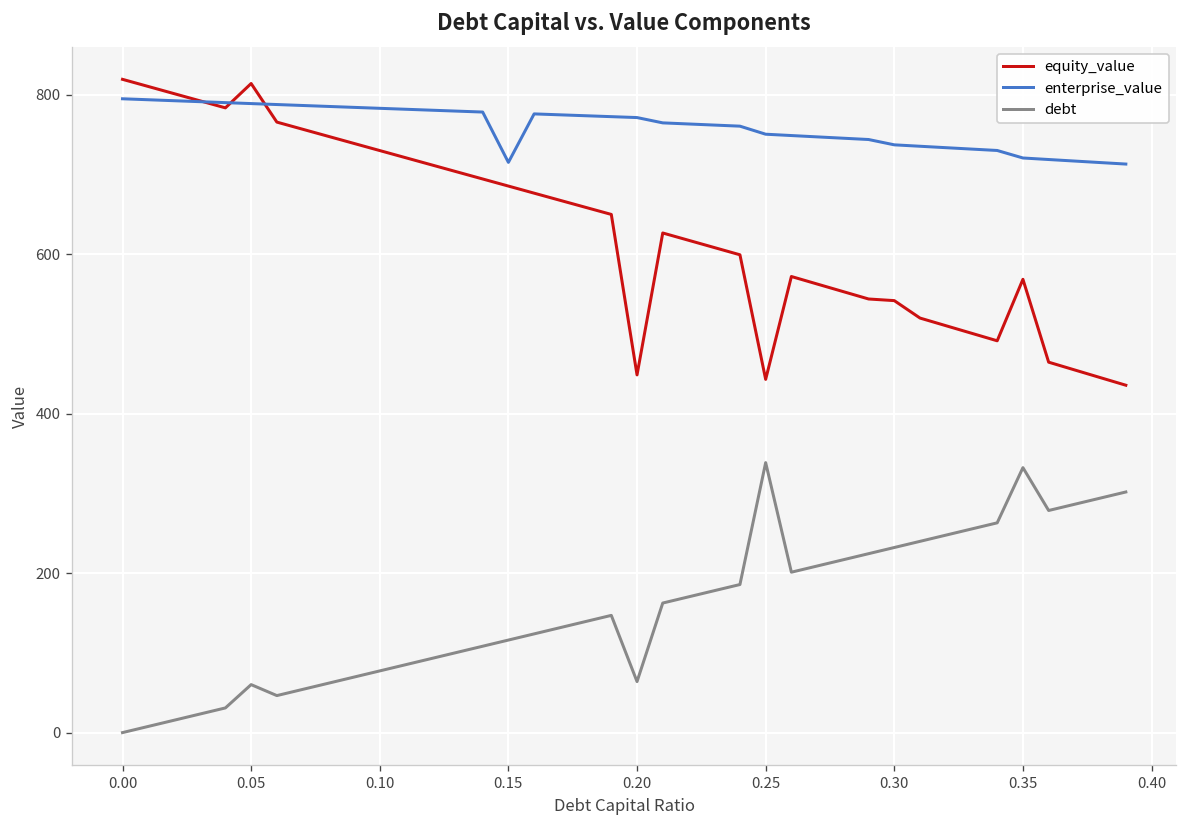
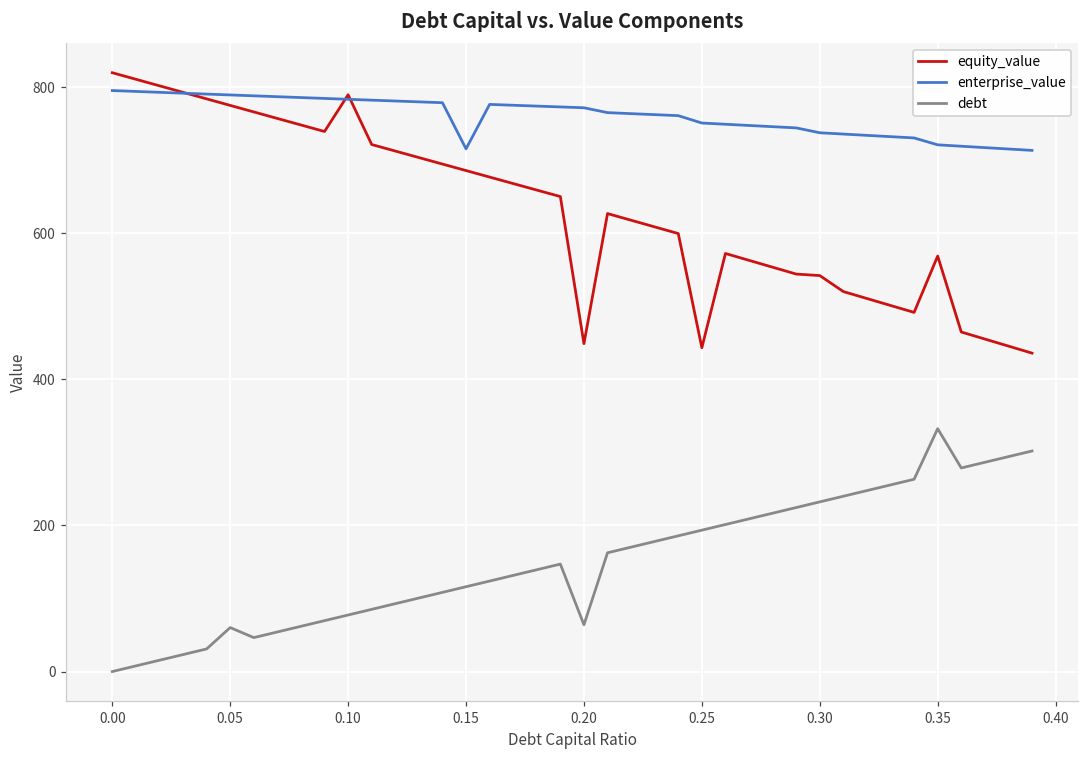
equity_value, 0.05: 810 -> 770
equity_value, 0.10: 730 -> 790
debt, 0.25: 340 -> 190
